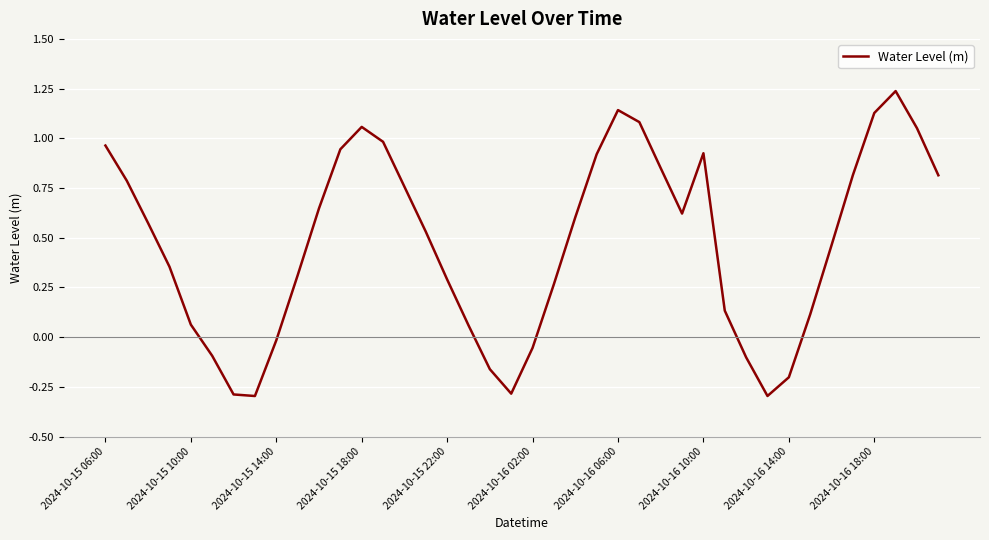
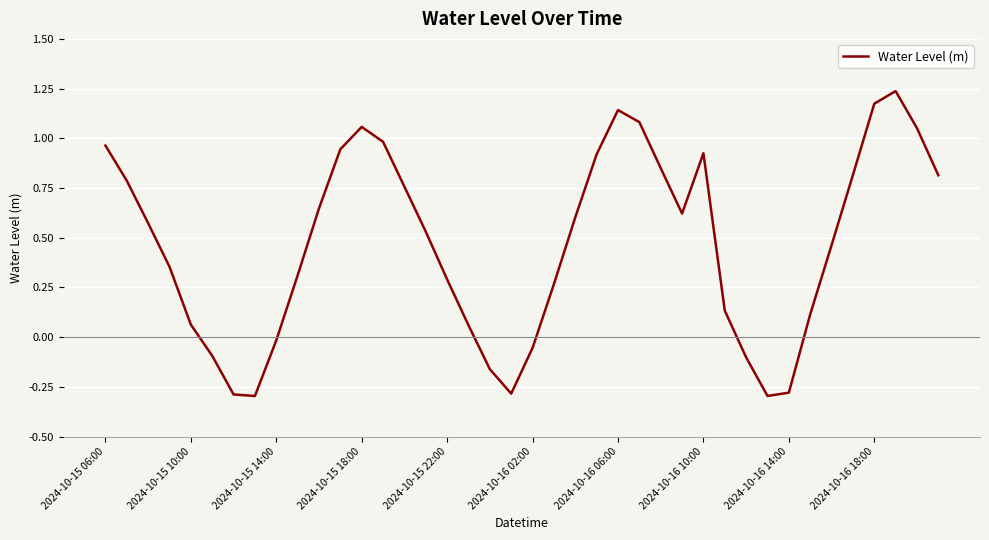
2024-10-16 14:00: -0.20 -> -0.28
2024-10-16 18:00: 1.13 -> 1.17
